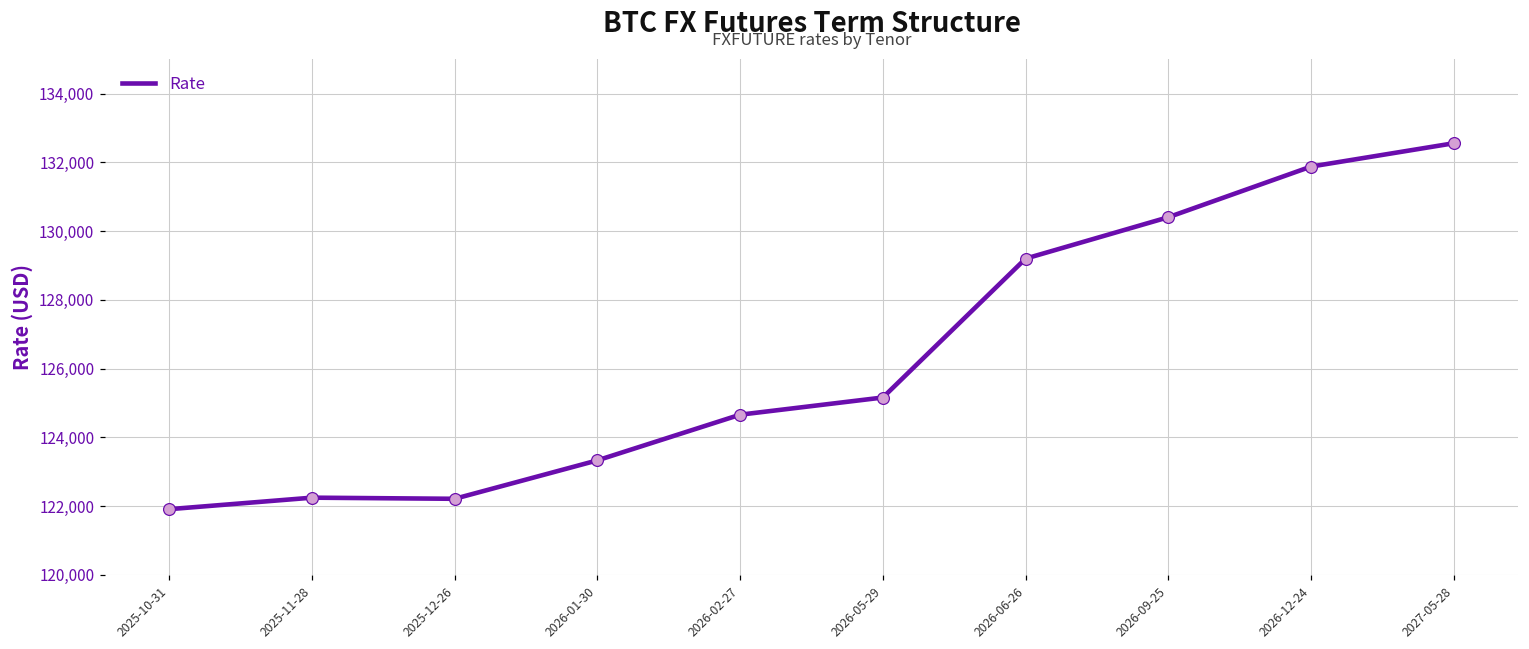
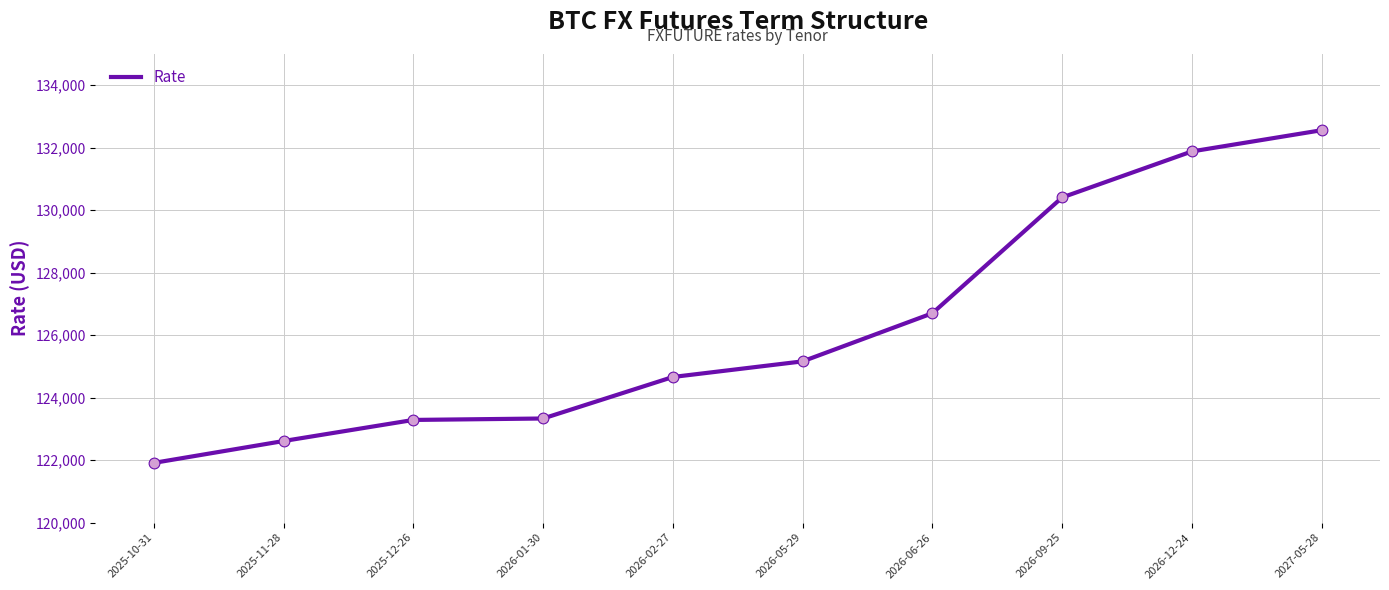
2025-11-28: 122,200 -> 122,600
2025-12-26: 122,200 -> 123,300
2026-06-26: 129,200 -> 126,700
